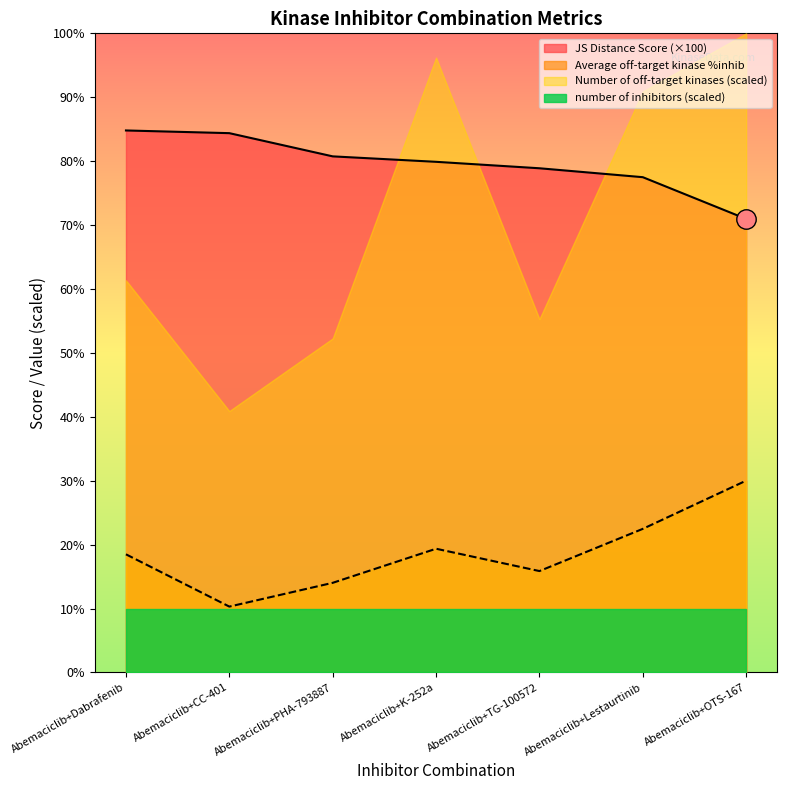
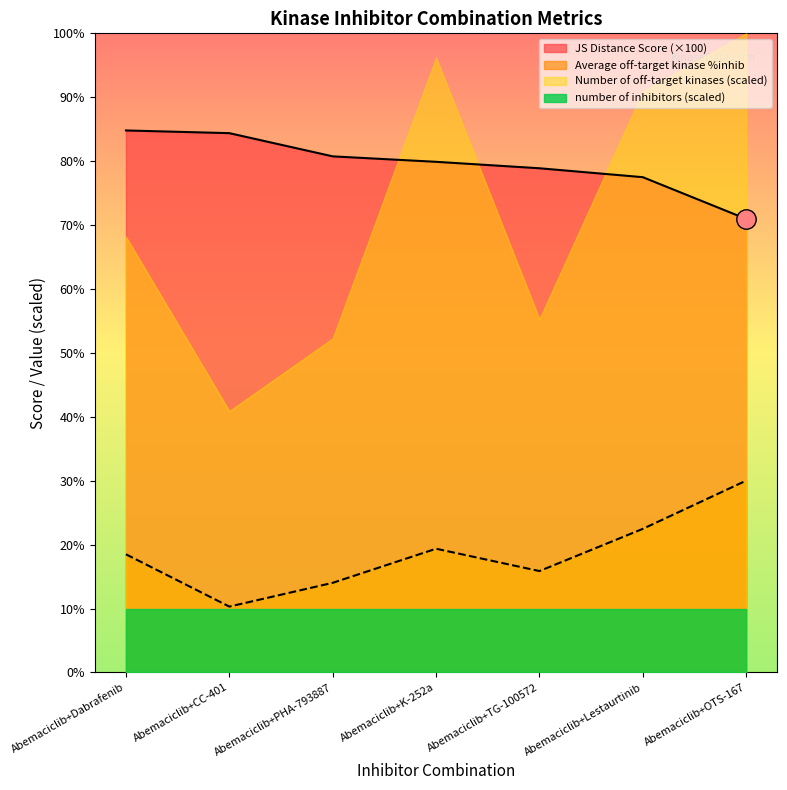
Number of off-target kinases (scaled), Abemaciclib+Dabrafenib: 61% -> 68%
